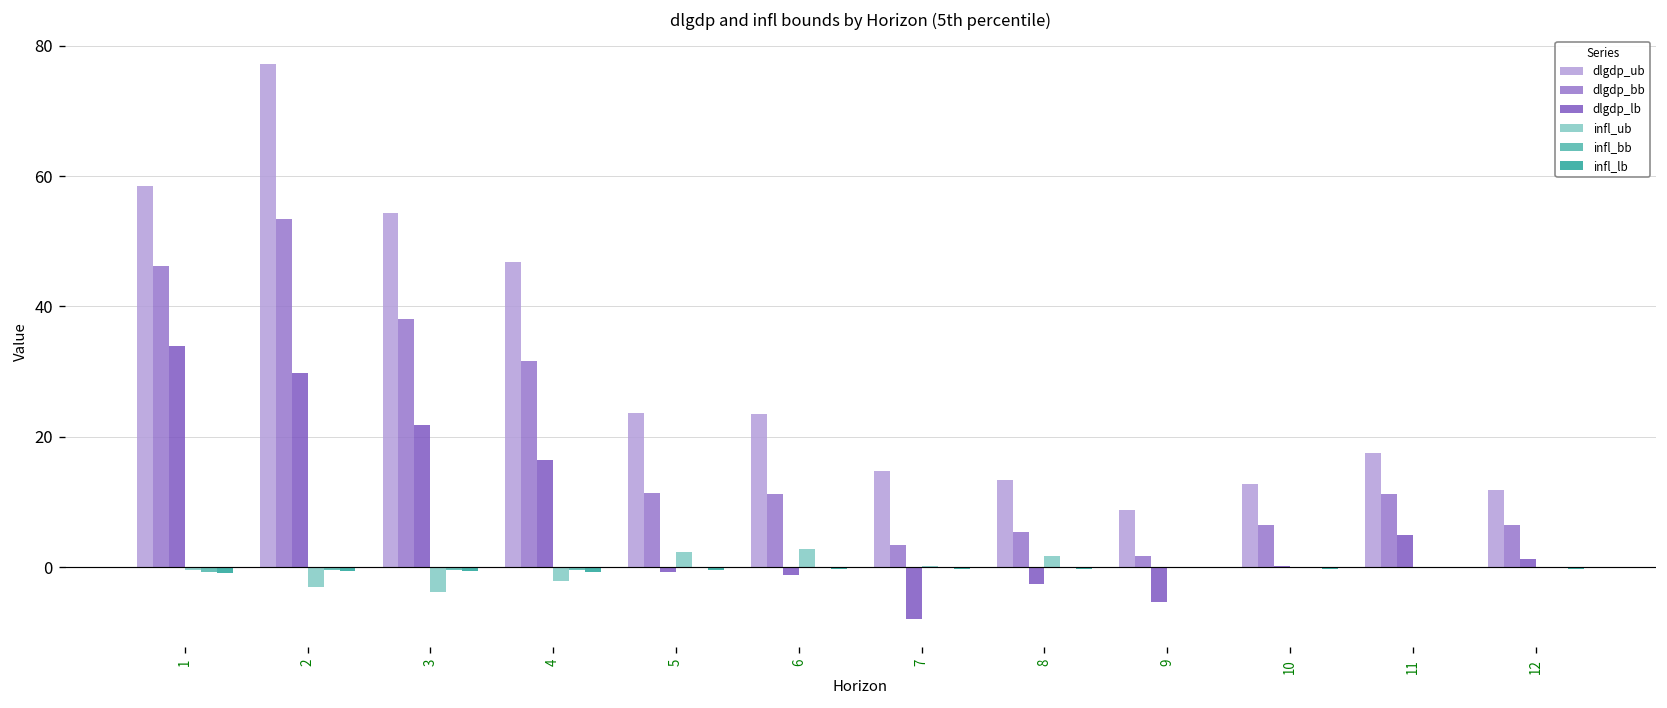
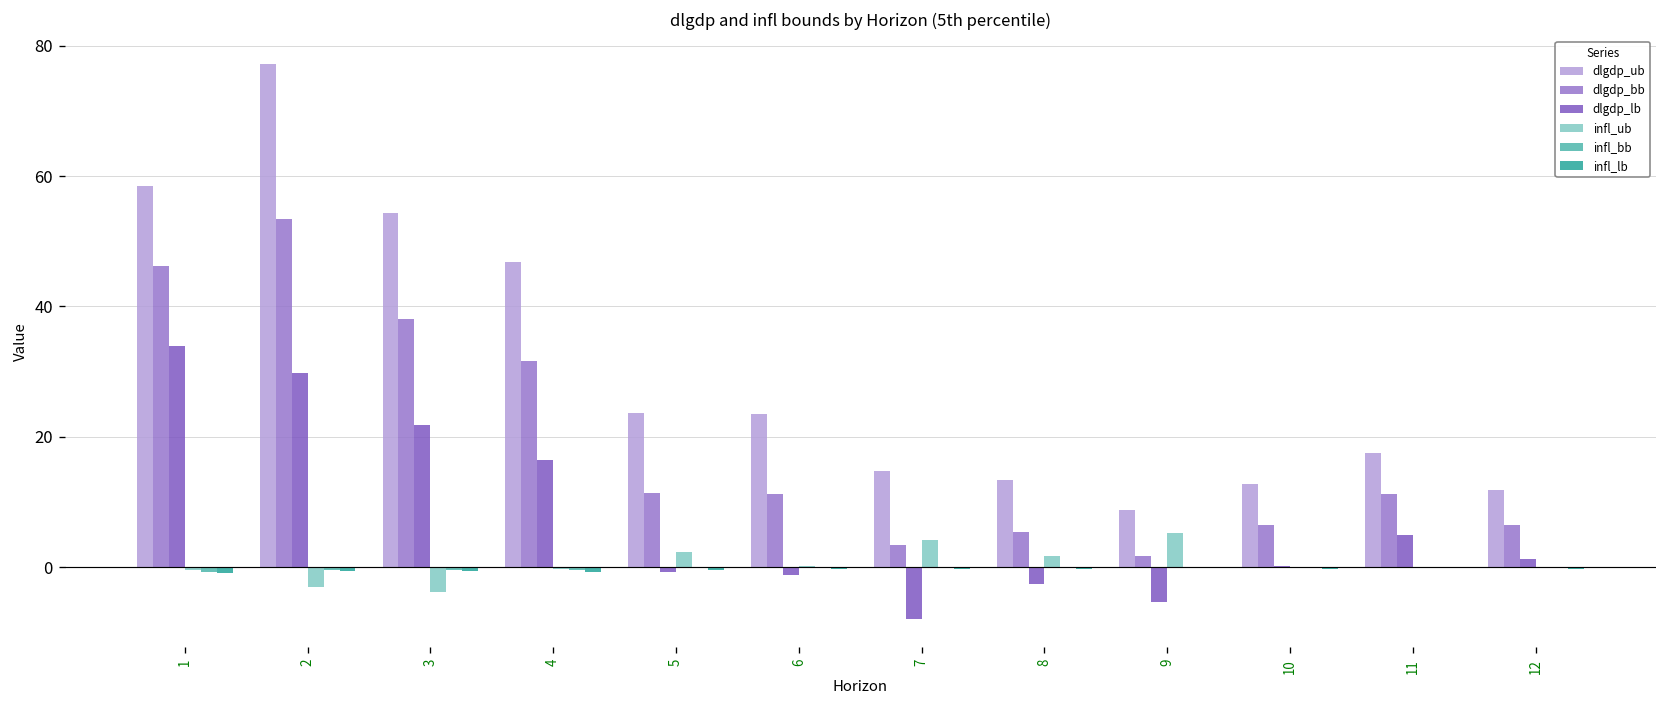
infl_ub, 4: -2 -> 0
infl_ub, 6: 3 -> 0
infl_ub, 7: 0 -> 4
infl_ub, 9: 0 -> 5
